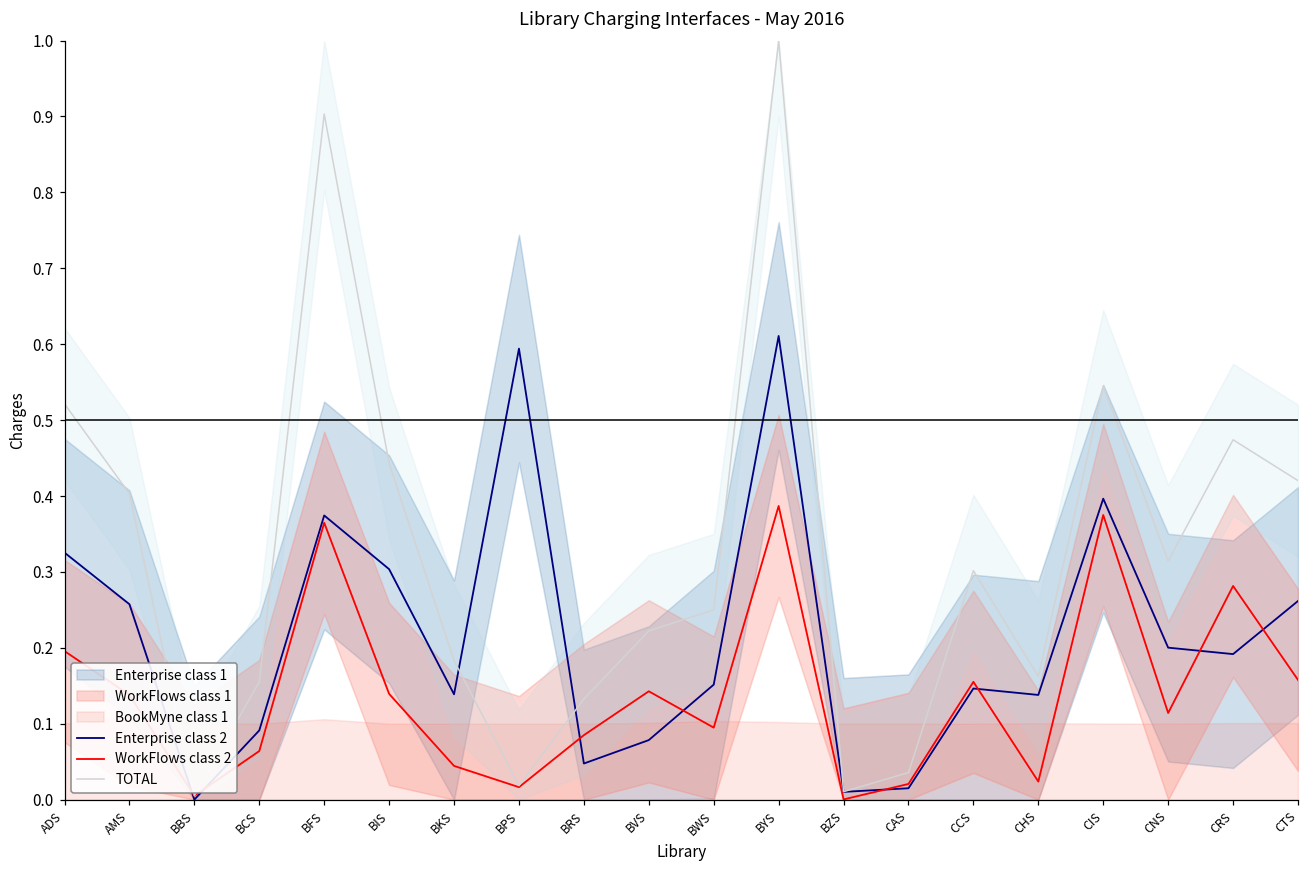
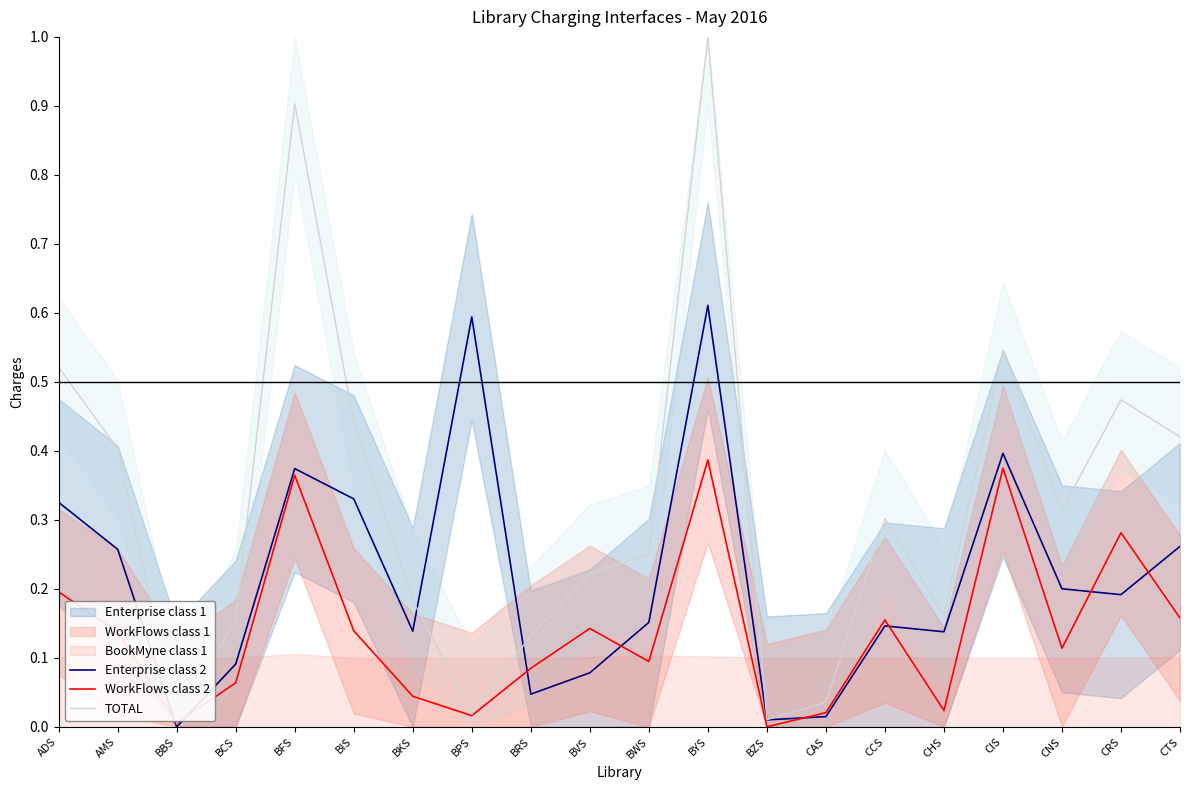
Enterprise class 2, BIS: 0.30 -> 0.33
